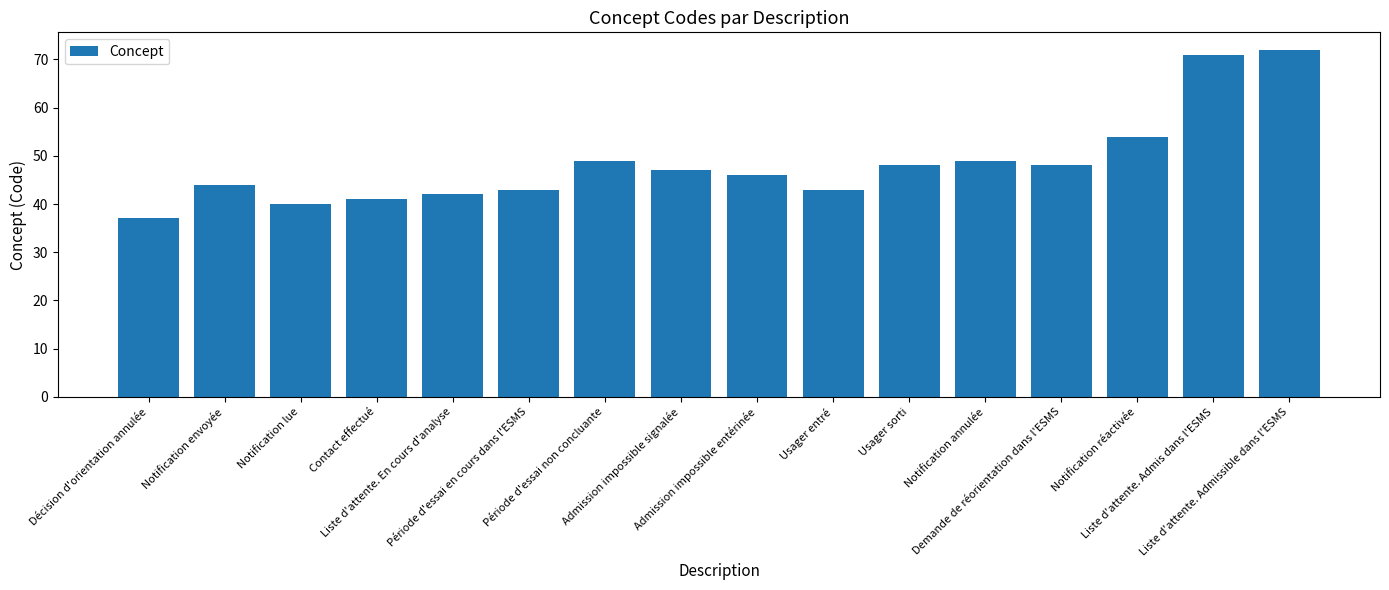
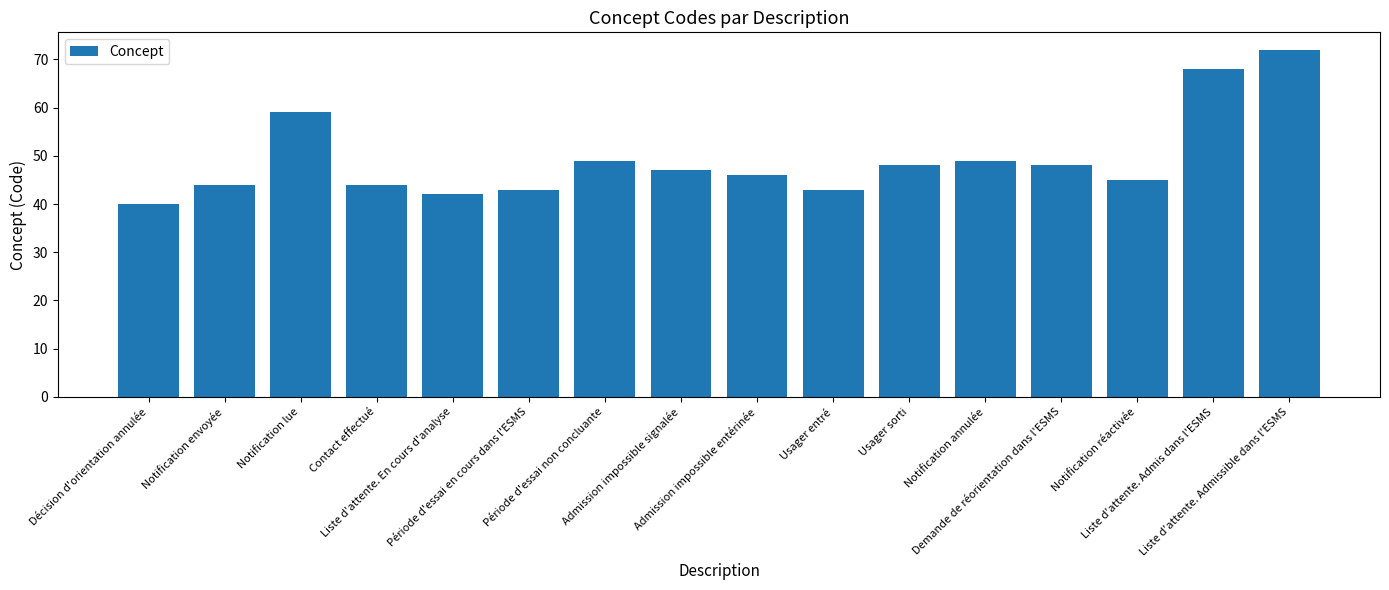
Décision d'orientation annulée: 37 -> 40
Notification lue: 40 -> 59
Contact effectué: 41 -> 44
Notification réactivée: 54 -> 45
Liste d'attente. Admis dans l'ESMS: 71 -> 68
